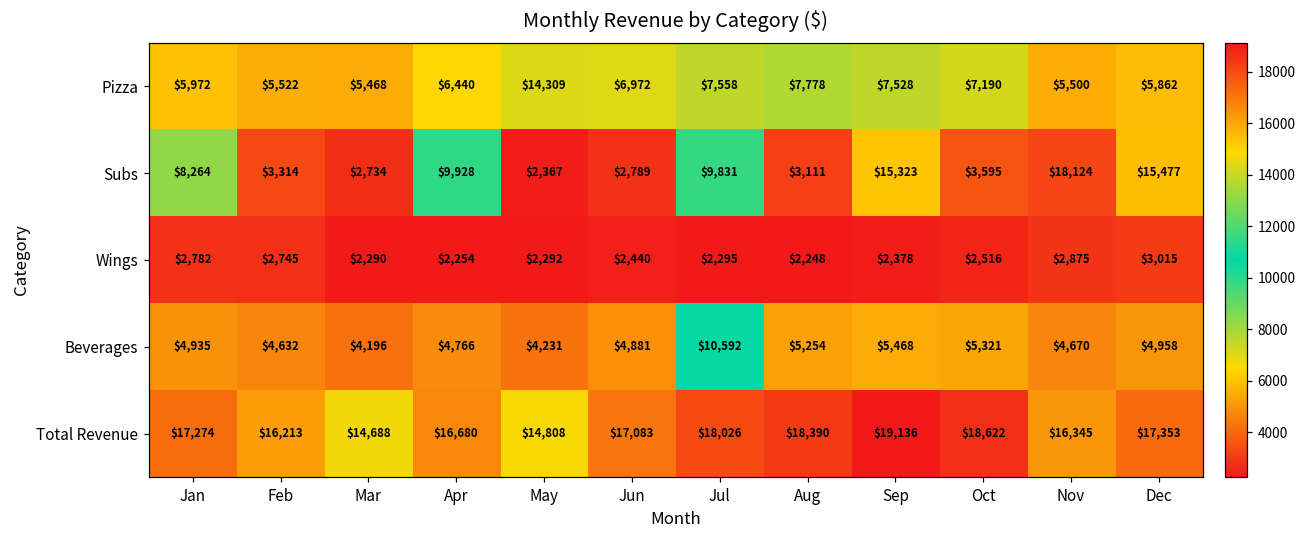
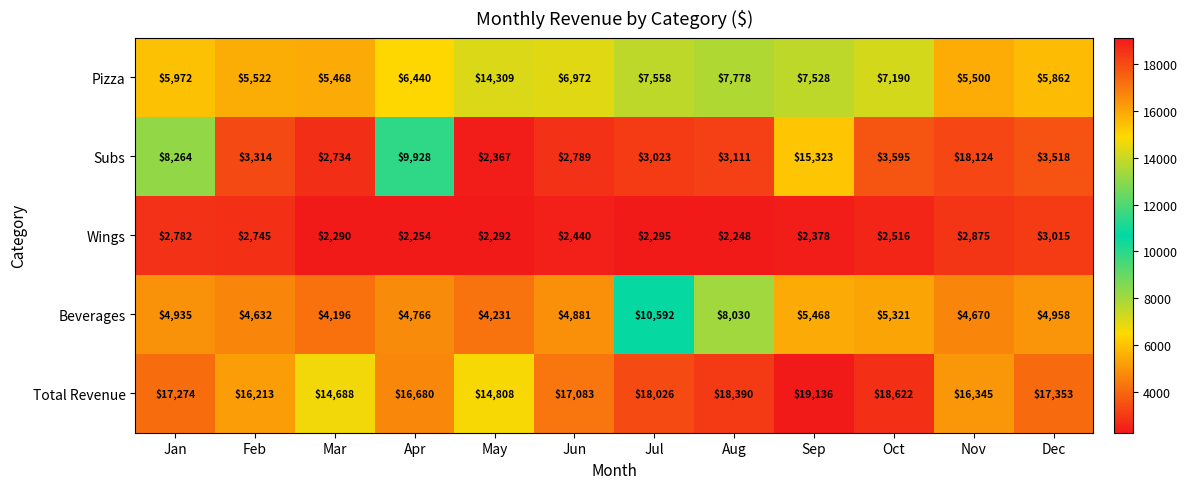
Subs, Jul: $9,831 -> $3,023
Subs, Dec: $15,477 -> $3,518
Beverages, Aug: $5,254 -> $8,030
